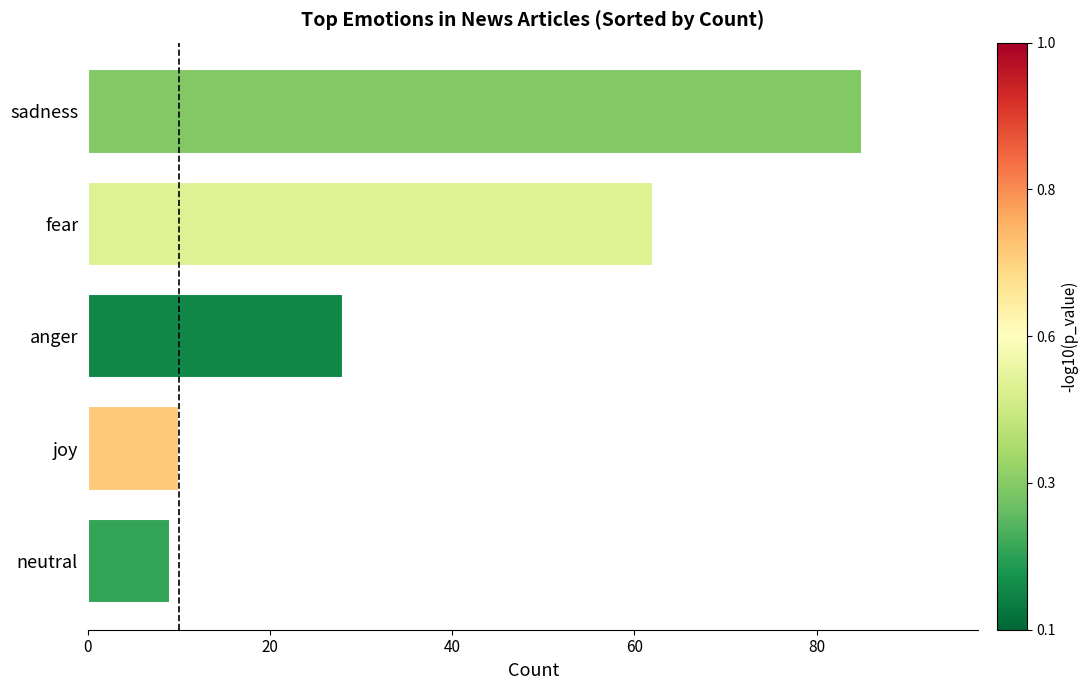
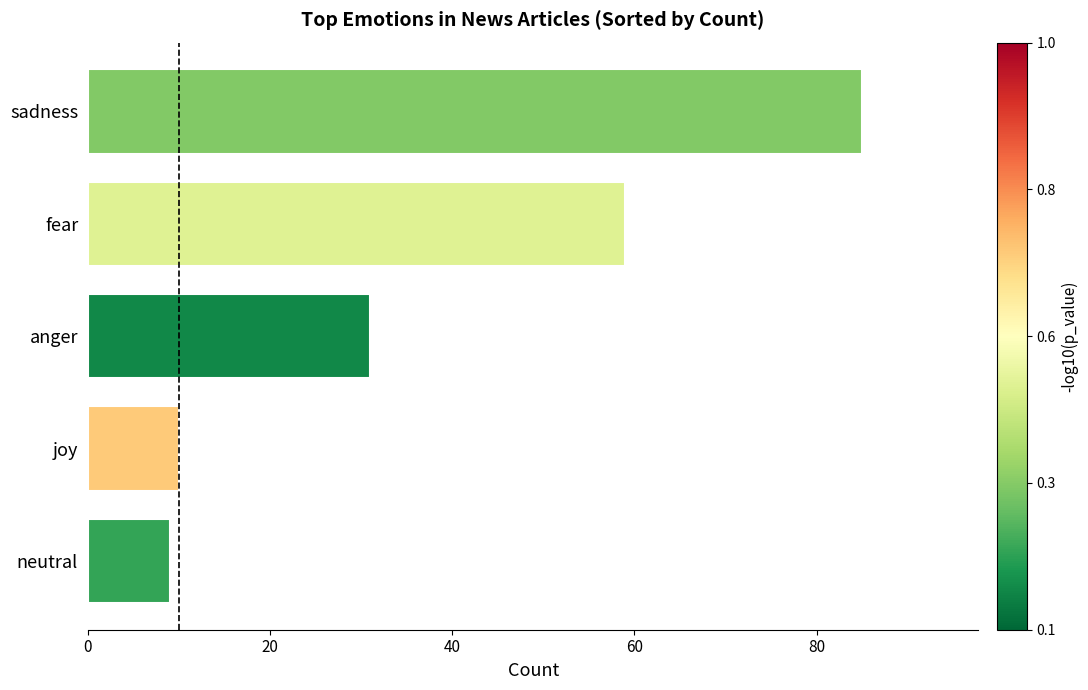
fear: 62 -> 59
anger: 28 -> 31
